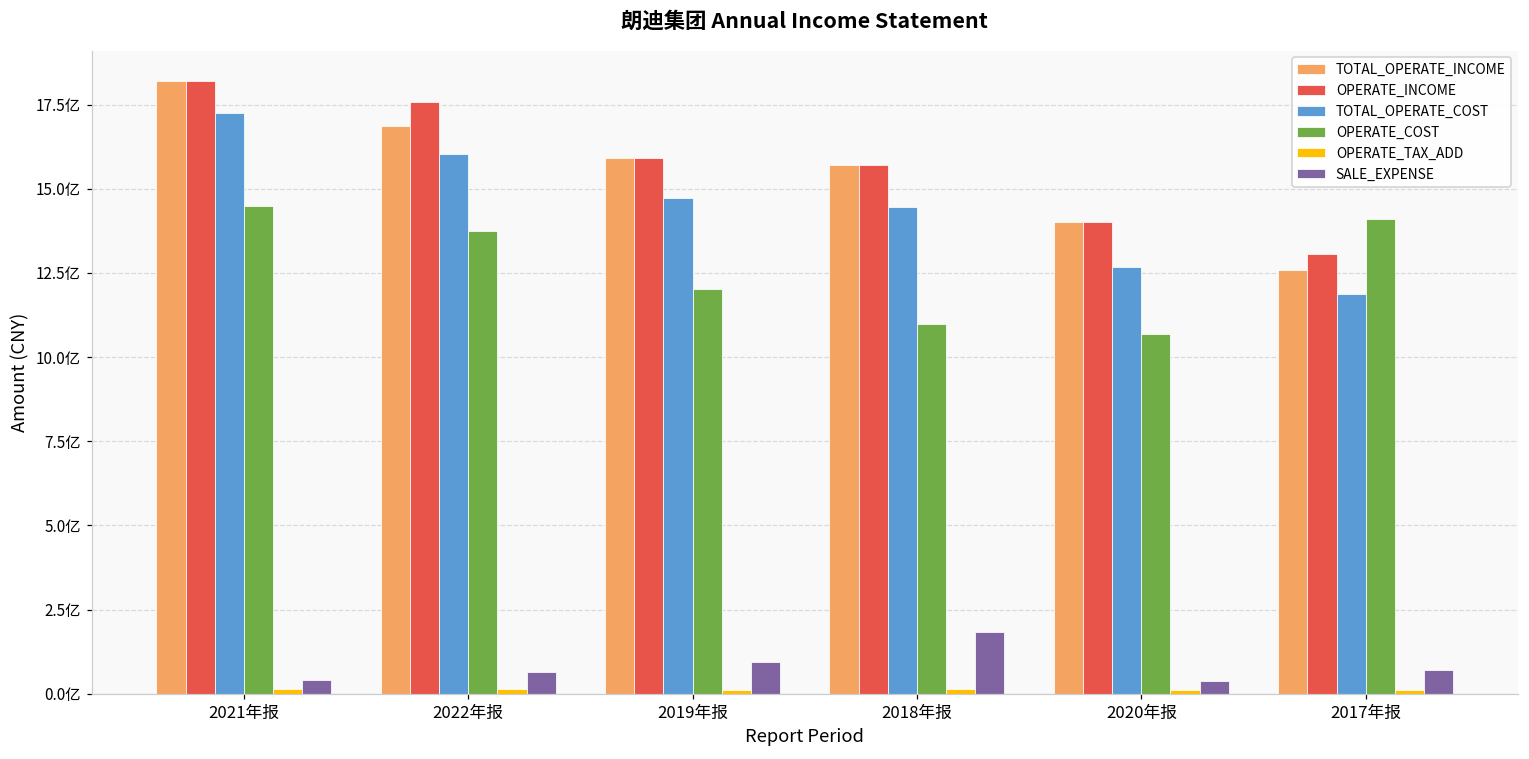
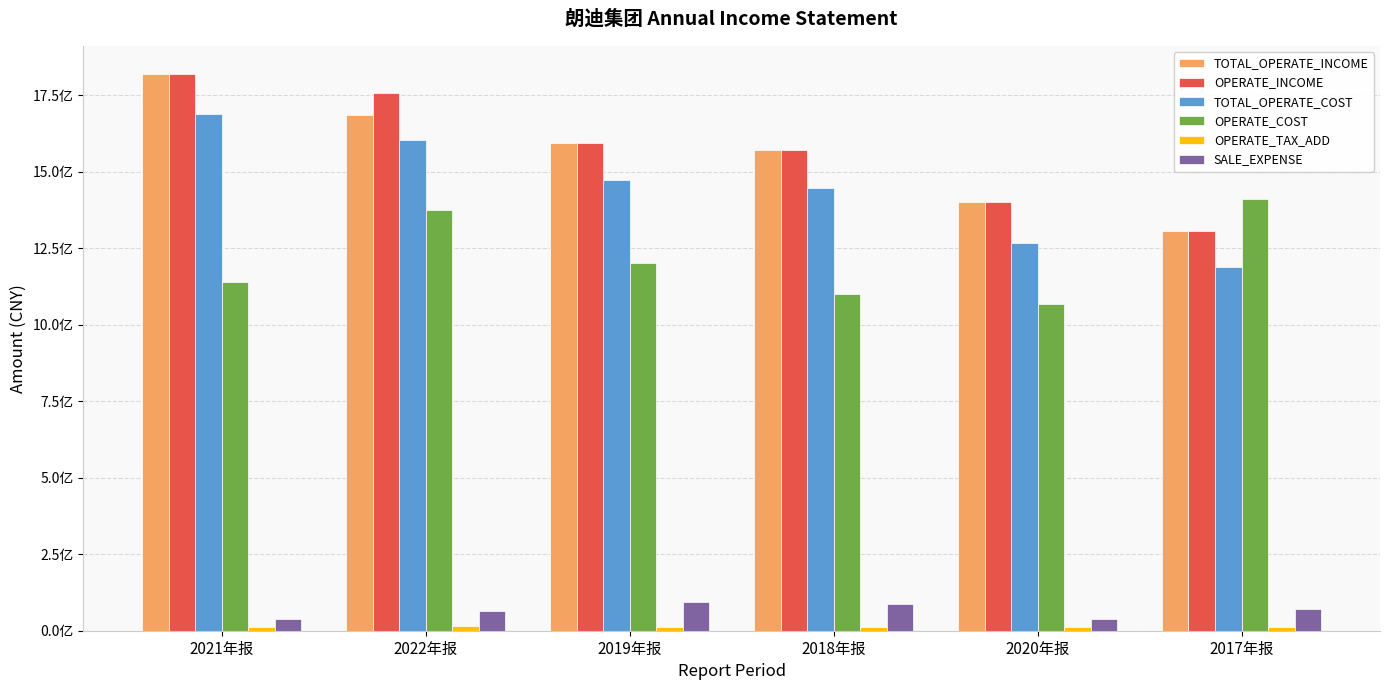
TOTAL_OPERATE_COST, 2021年报: 17.3亿 -> 16.9亿
OPERATE_COST, 2021年报: 14.5亿 -> 11.4亿
SALE_EXPENSE, 2018年报: 1.8亿 -> 0.9亿
TOTAL_OPERATE_INCOME, 2017年报: 12.6亿 -> 13.1亿
